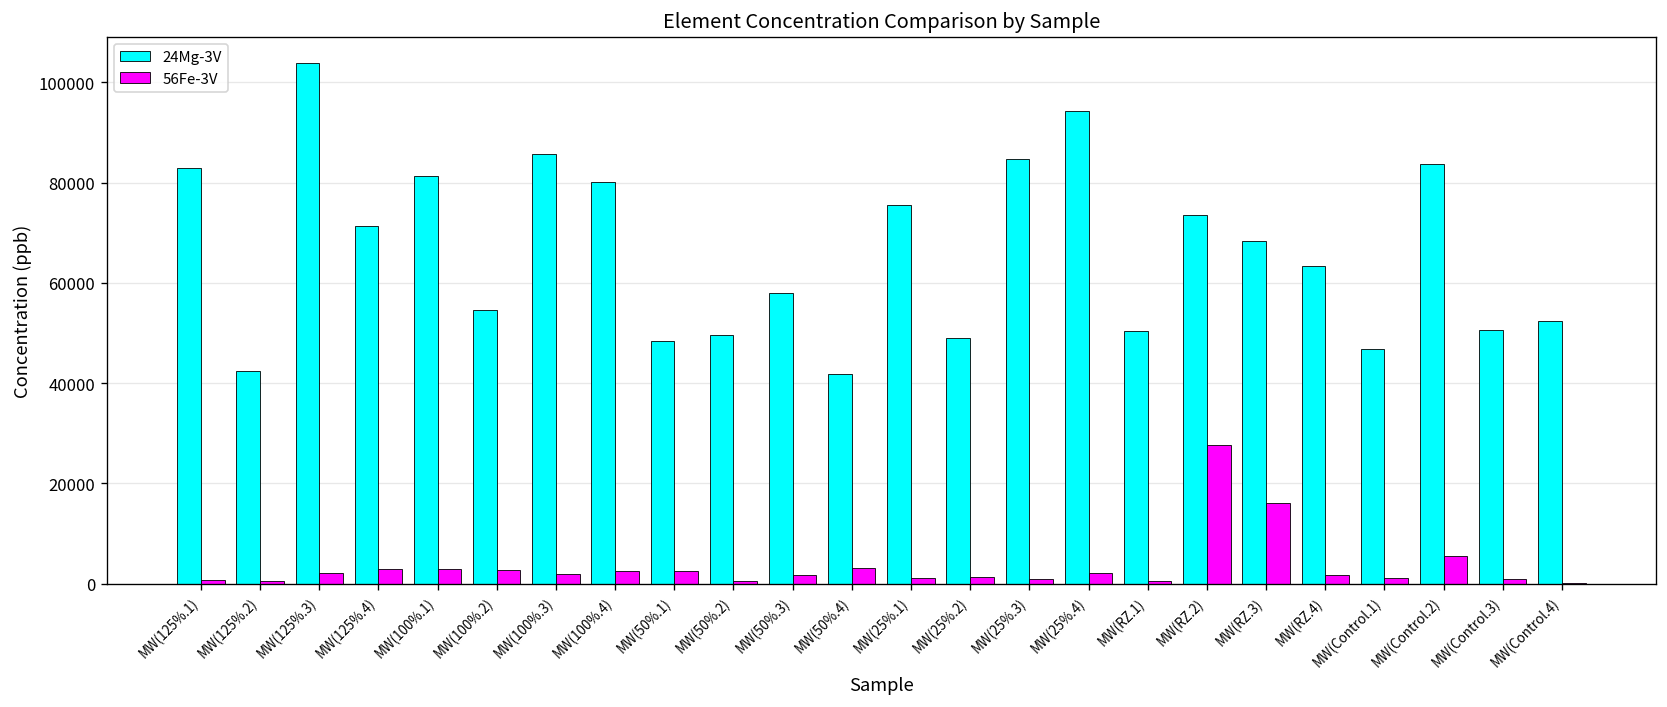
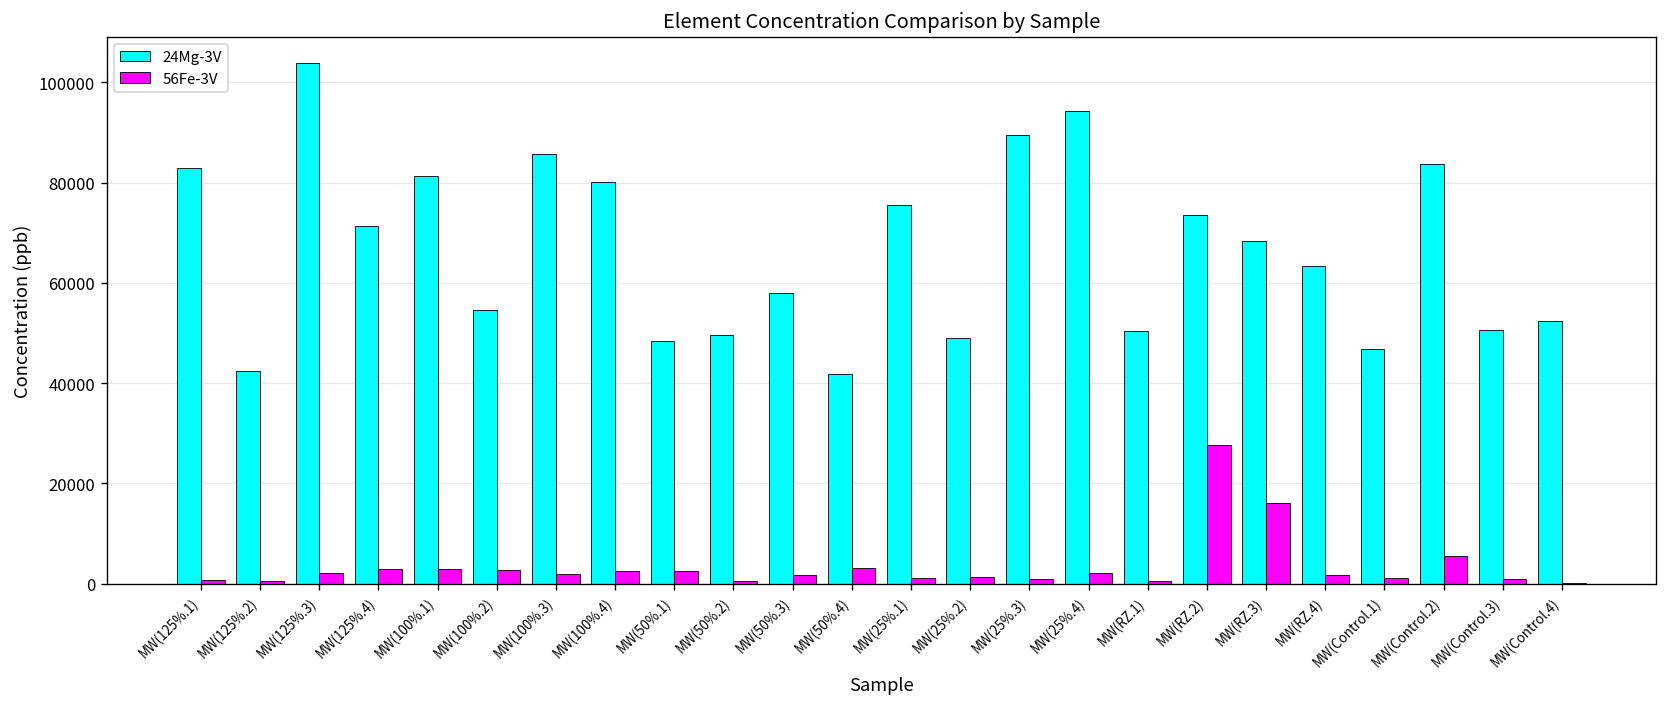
24Mg-3V, MW(25%.3): 85000 -> 89000
